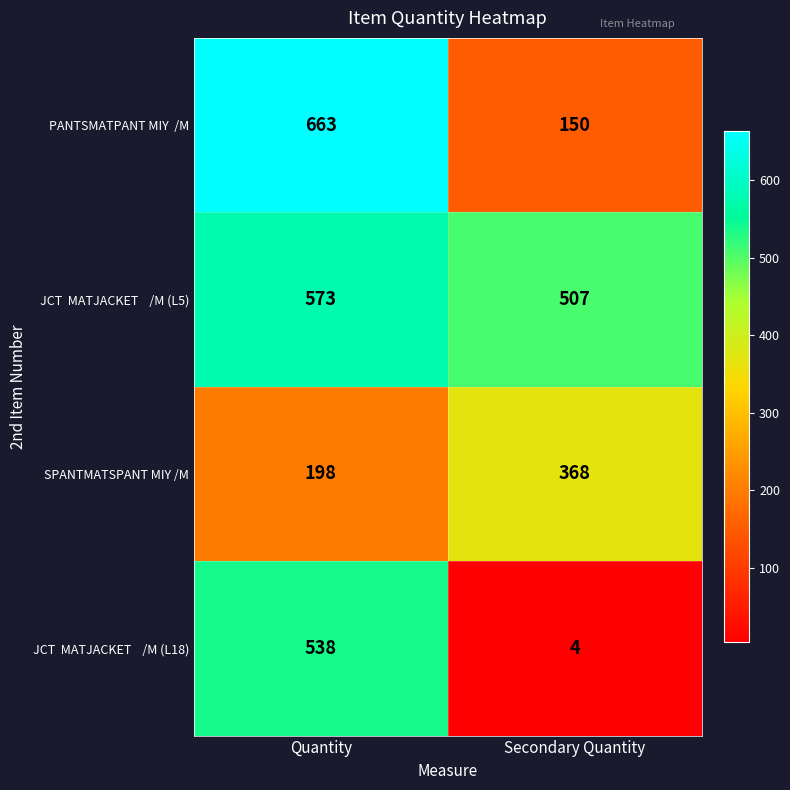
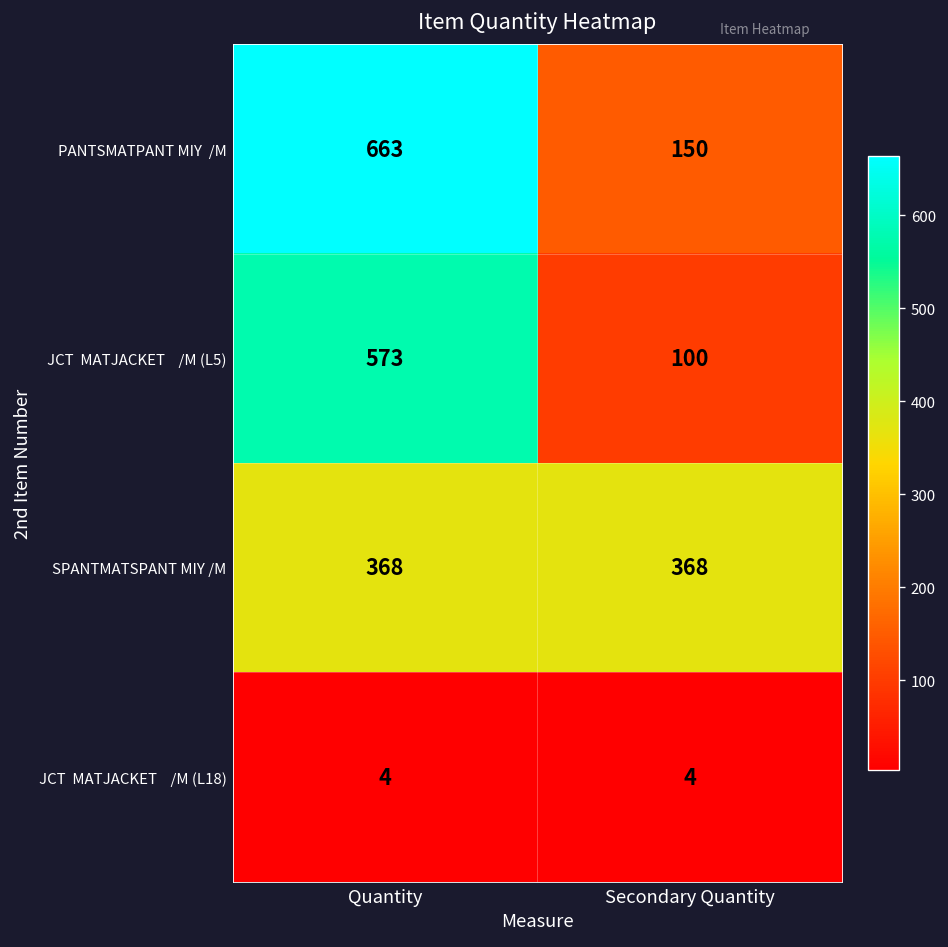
JCT MATJACKET /M (L5), Secondary Quantity: 507 -> 100
SPANTMATSPANT MIY /M, Quantity: 198 -> 368
JCT MATJACKET /M (L18), Quantity: 538 -> 4
